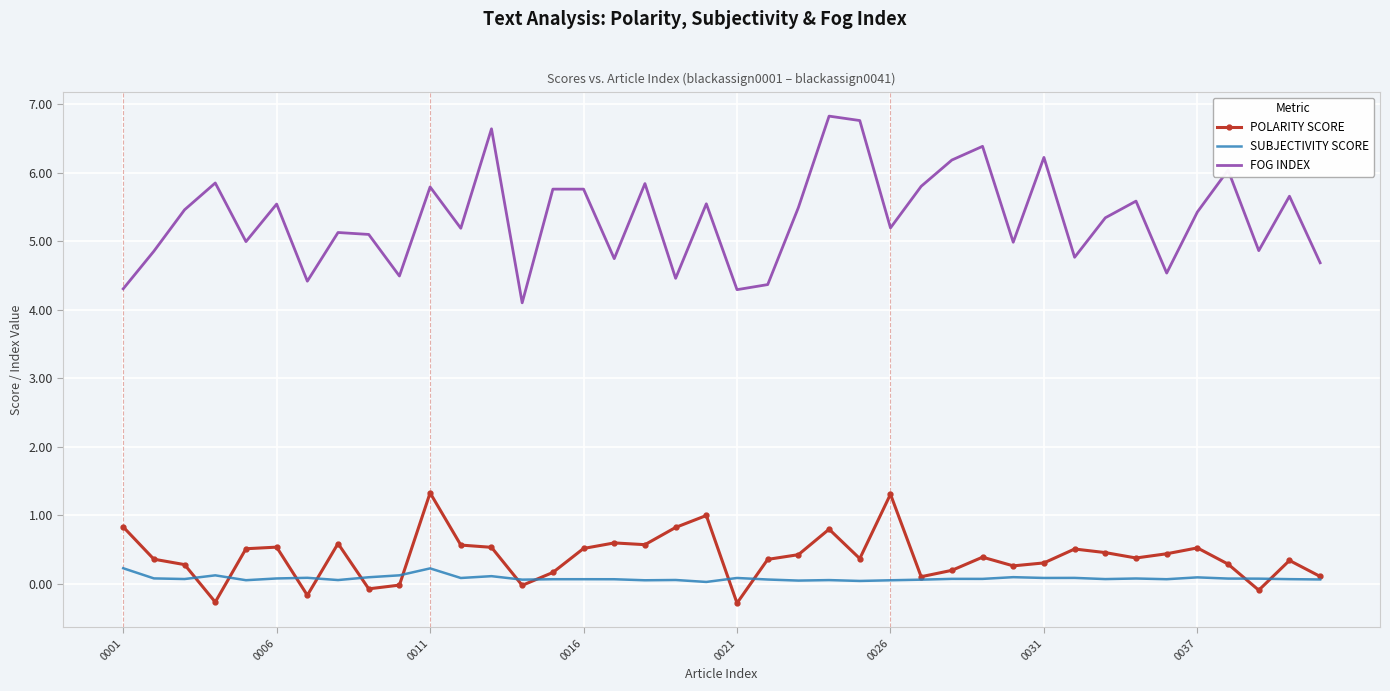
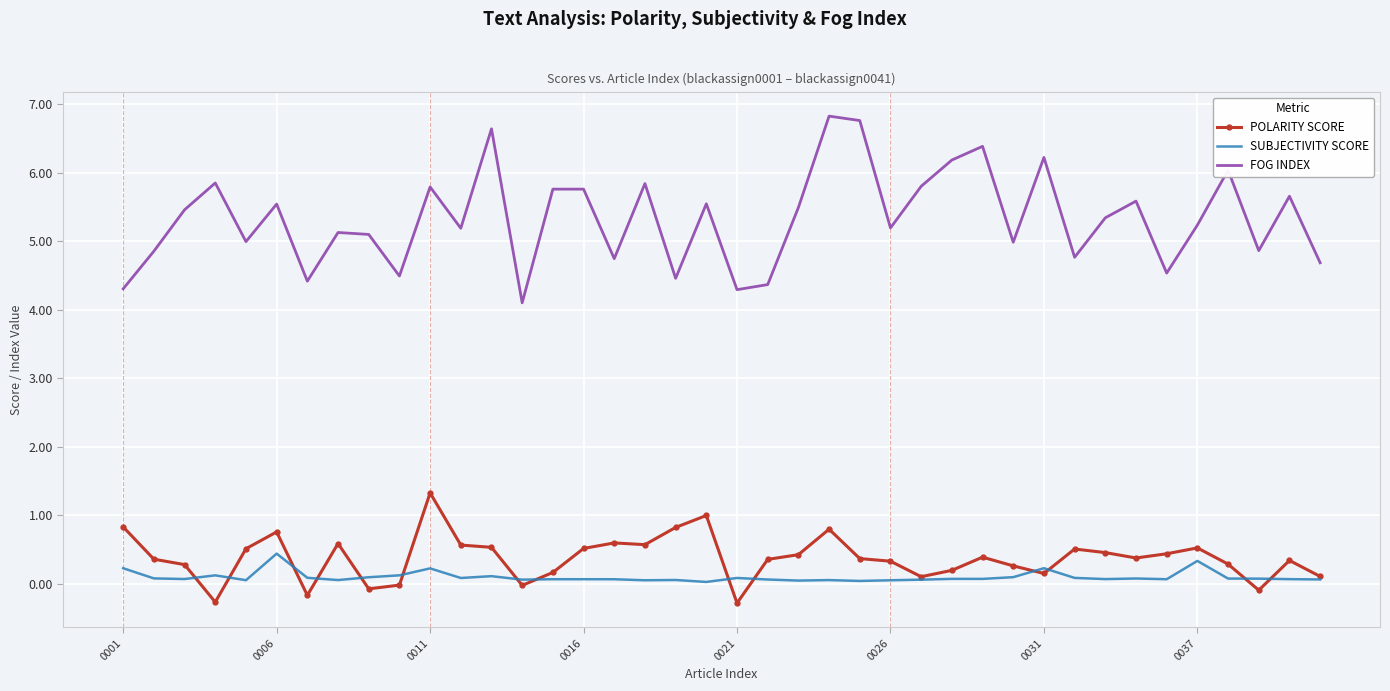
POLARITY SCORE, 0006: 0.5 -> 0.8
SUBJECTIVITY SCORE, 0006: 0.1 -> 0.4
POLARITY SCORE, 0026: 1.3 -> 0.3
POLARITY SCORE, 0031: 0.3 -> 0.2
SUBJECTIVITY SCORE, 0031: 0.1 -> 0.2
SUBJECTIVITY SCORE, 0037: 0.1 -> 0.3
FOG INDEX, 0037: 5.4 -> 5.2
